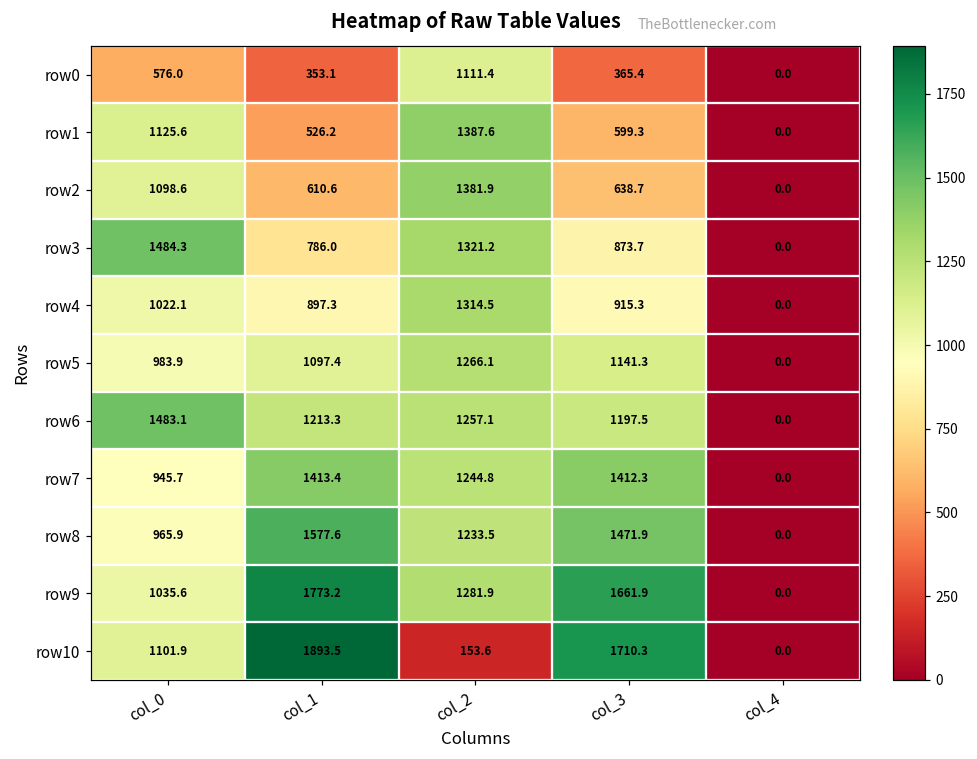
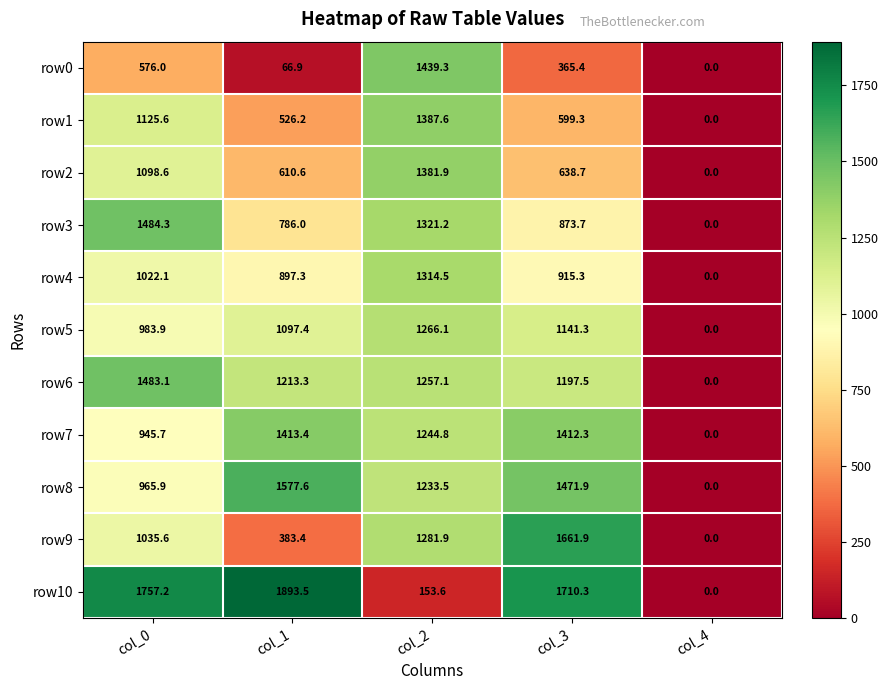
row0, col_1: 353.1 -> 66.9
row0, col_2: 1111.4 -> 1439.3
row9, col_1: 1773.2 -> 383.4
row10, col_0: 1101.9 -> 1757.2
